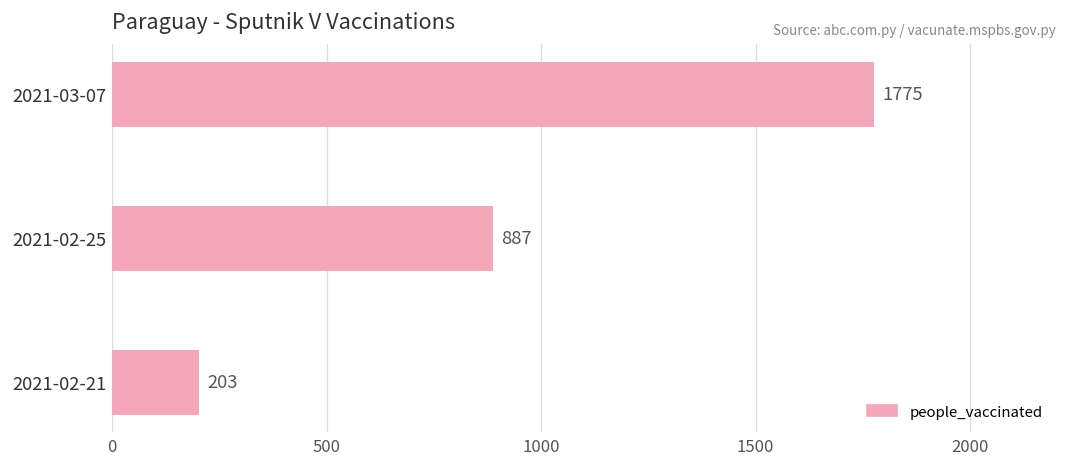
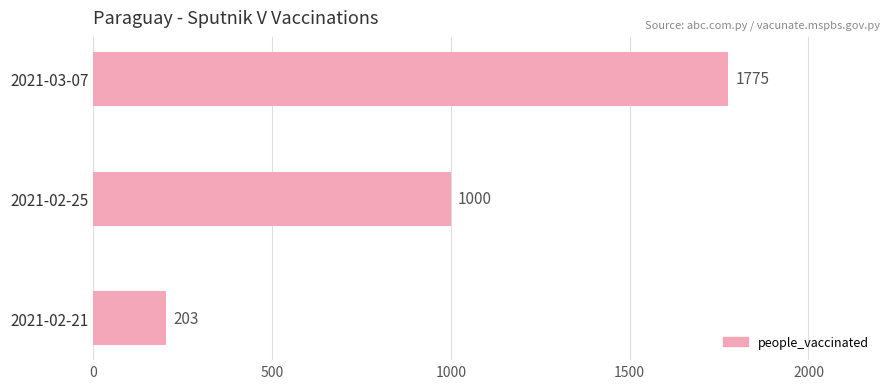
2021-02-25: 887 -> 1000
